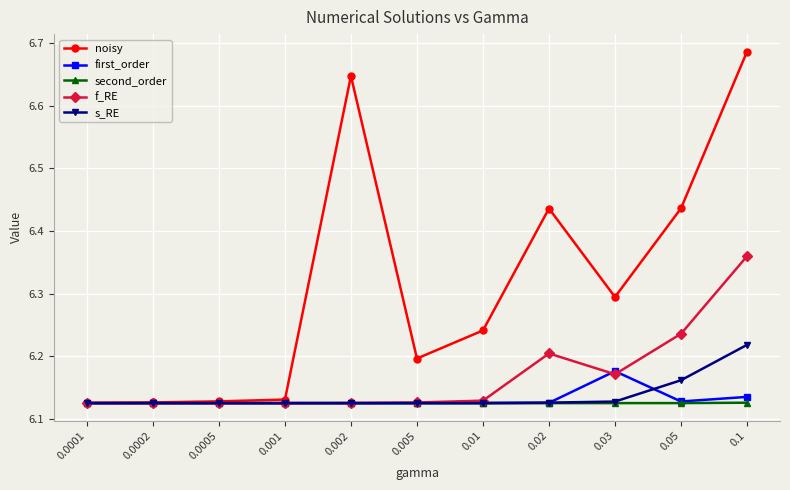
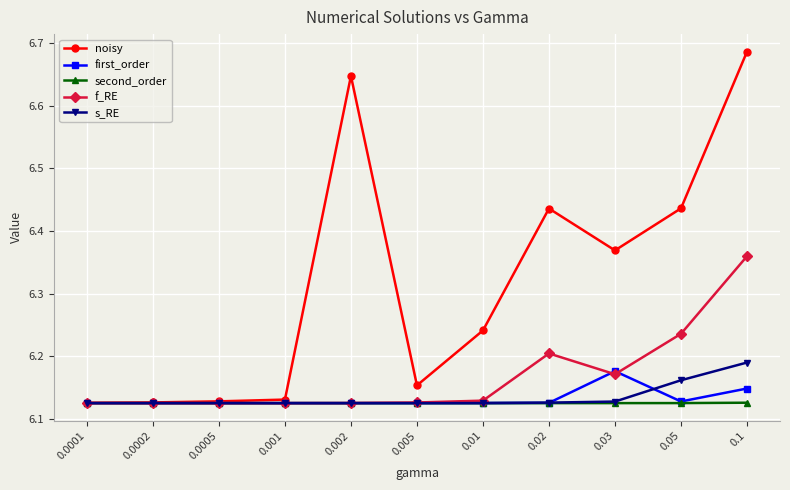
noisy, 0.005: 6.20 -> 6.15
noisy, 0.03: 6.29 -> 6.37
first_order, 0.1: 6.14 -> 6.15
s_RE, 0.1: 6.22 -> 6.19
